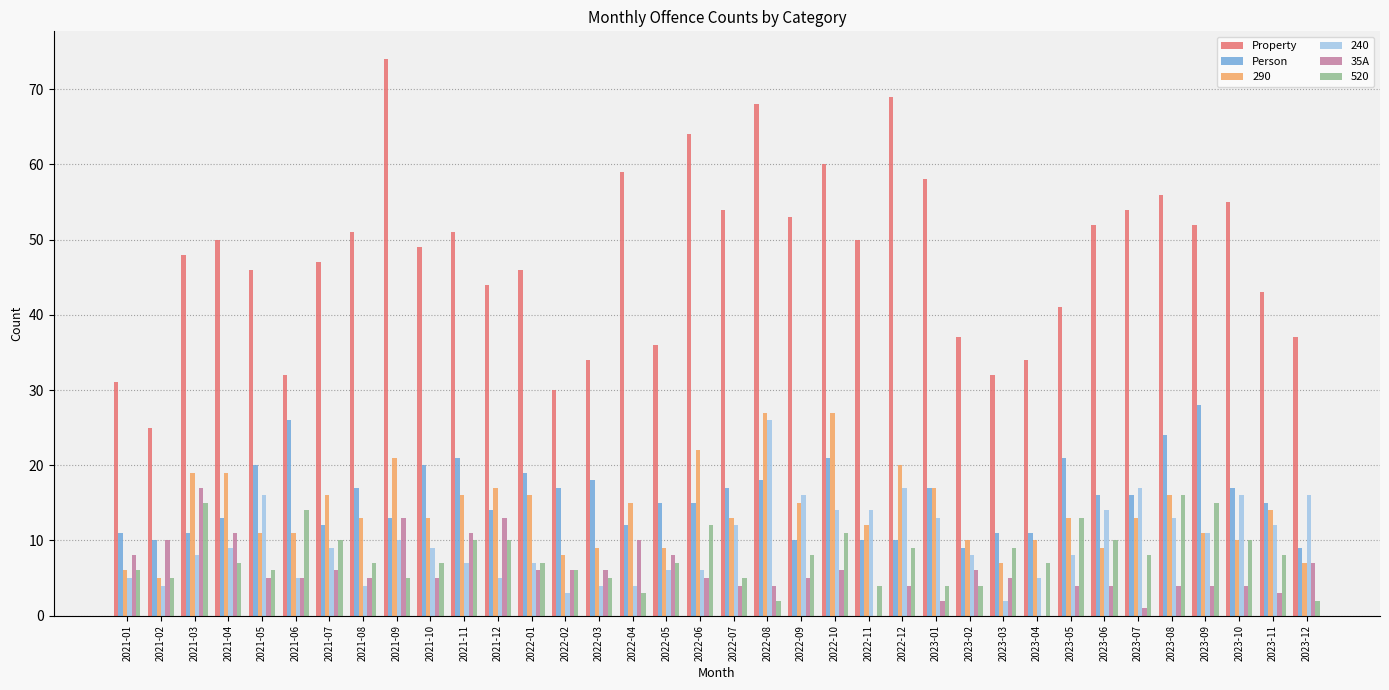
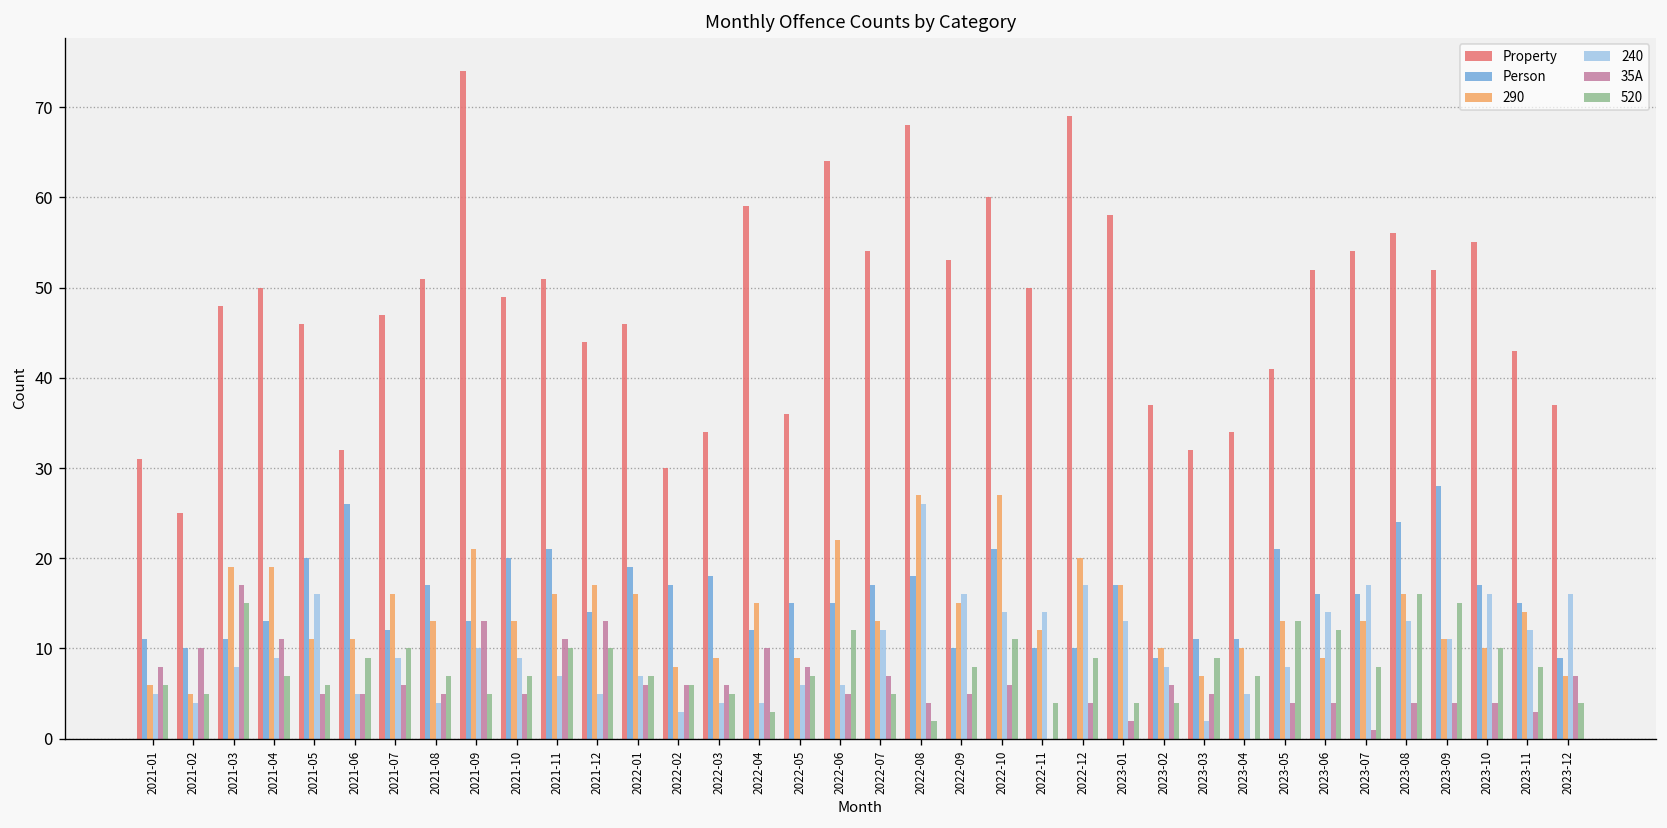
520, 2021-06: 14 -> 9
35A, 2022-07: 4 -> 7
520, 2023-06: 10 -> 12
520, 2023-12: 2 -> 4
